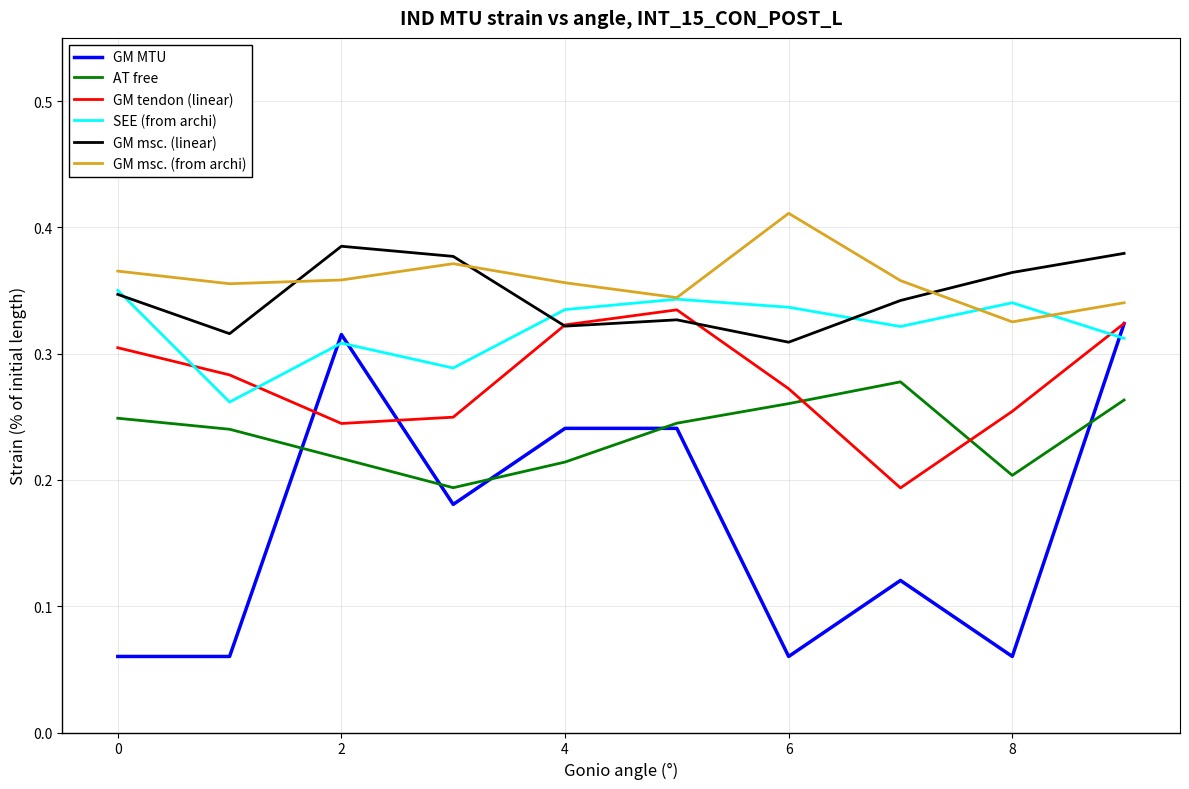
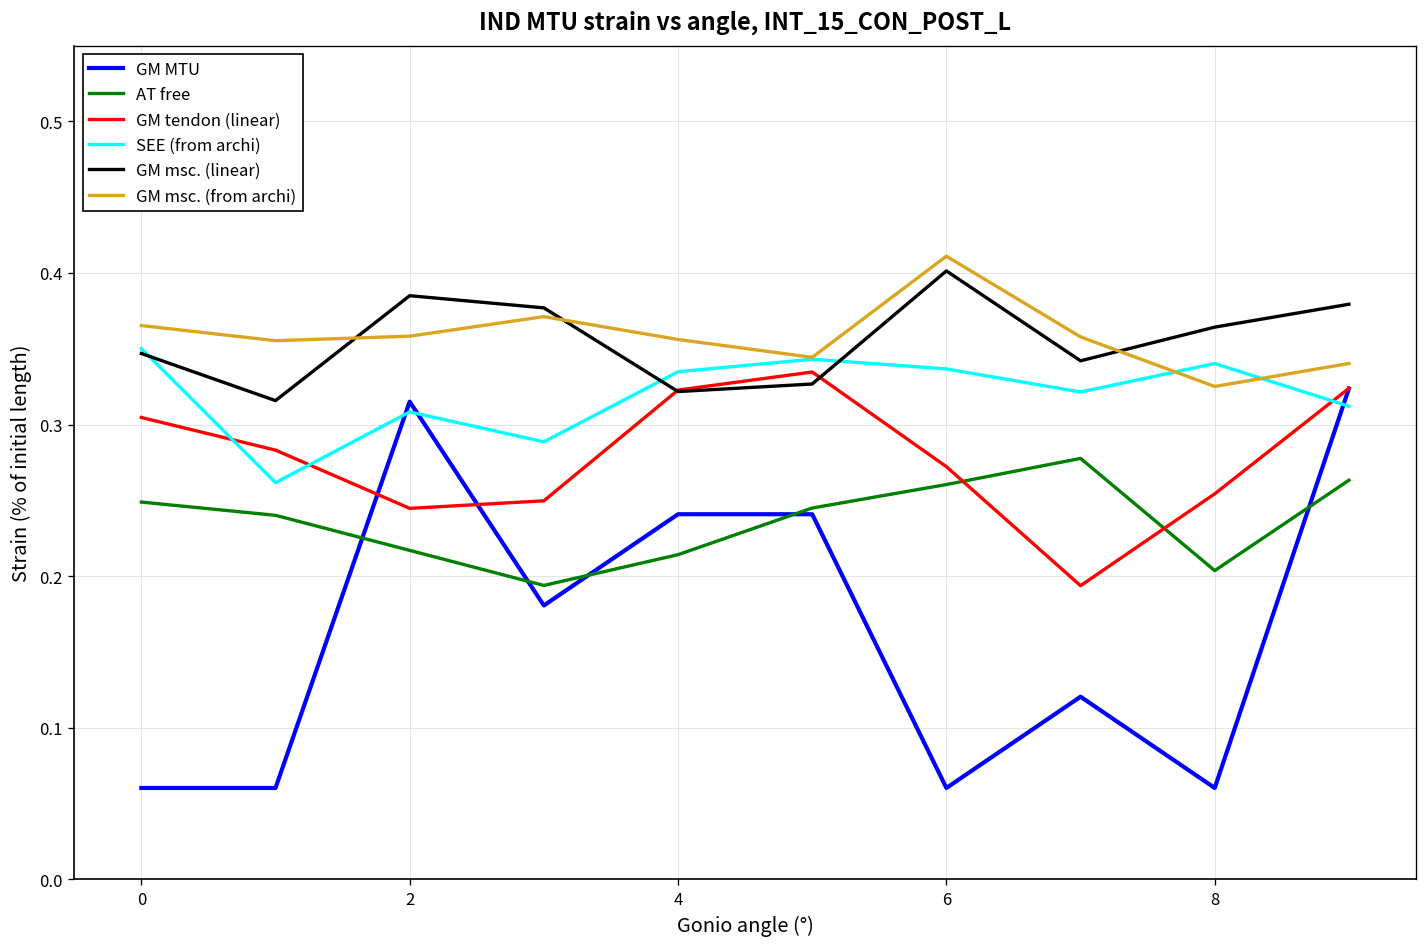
GM msc. (linear), 6: 0.309 -> 0.401
